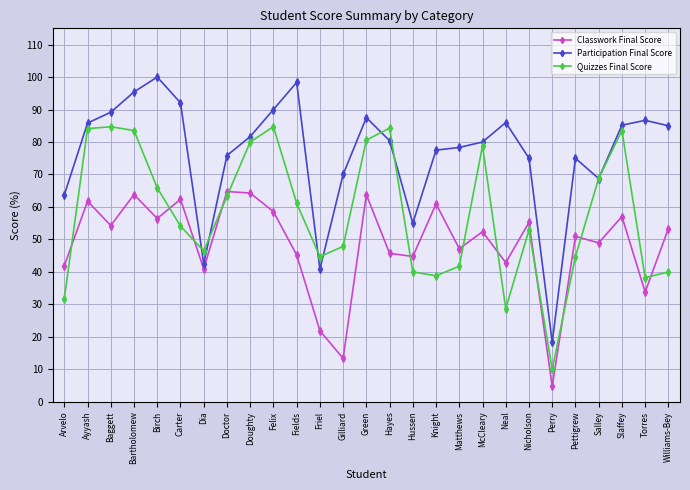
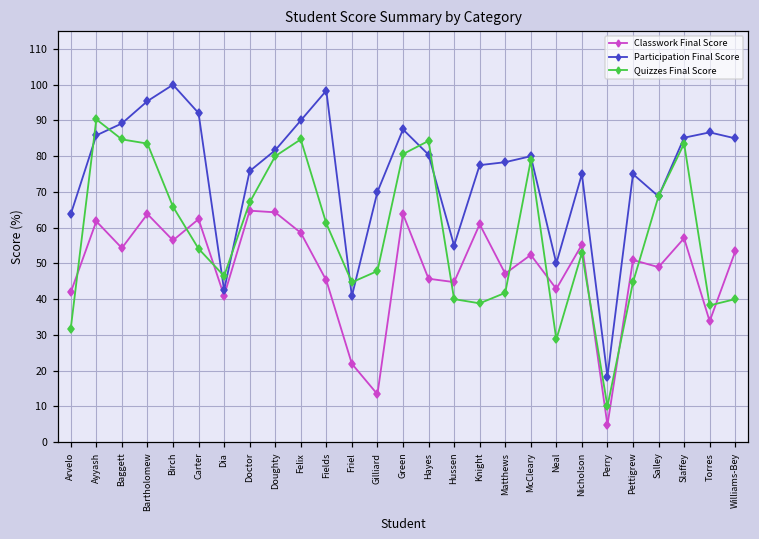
Quizzes Final Score, Ayyash: 84 -> 90
Quizzes Final Score, Doctor: 63 -> 67
Participation Final Score, Neal: 86 -> 50
